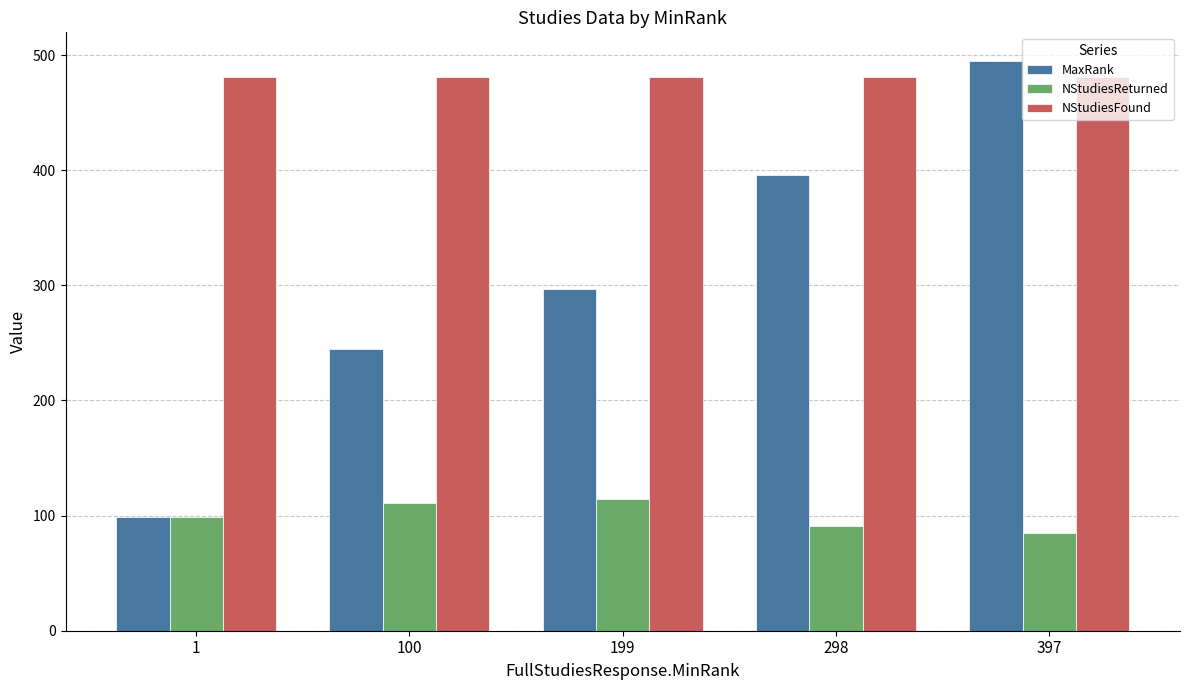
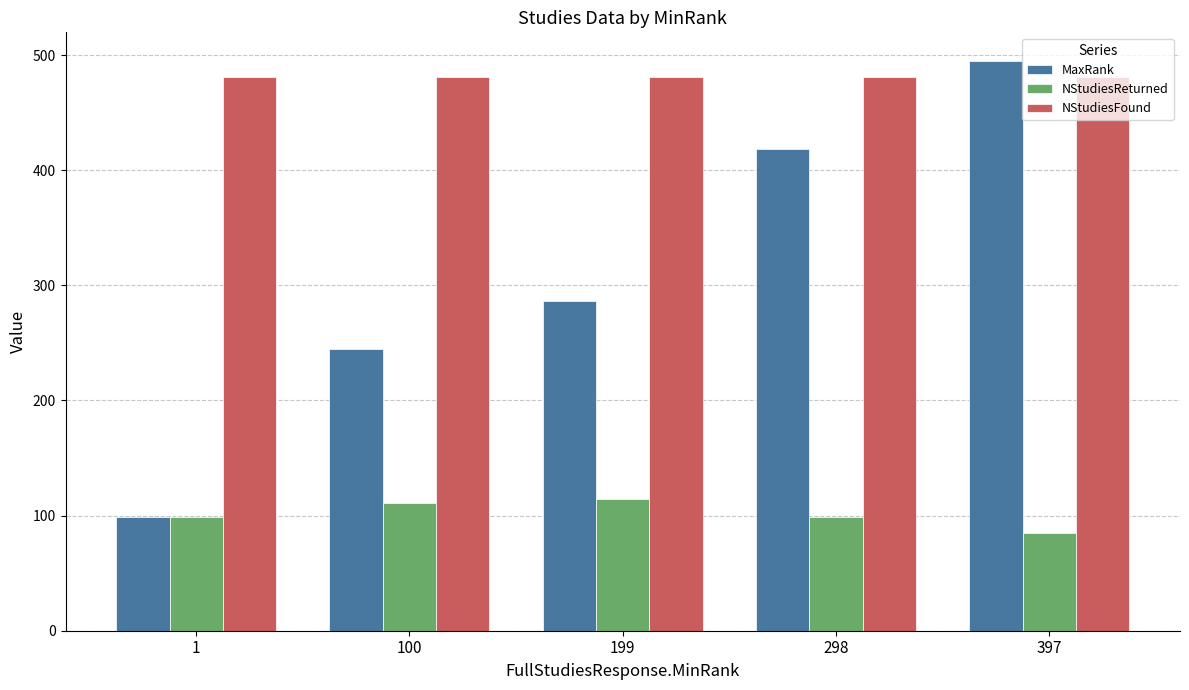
MaxRank, 199: 297 -> 286
MaxRank, 298: 396 -> 418
NStudiesReturned, 298: 91 -> 99
